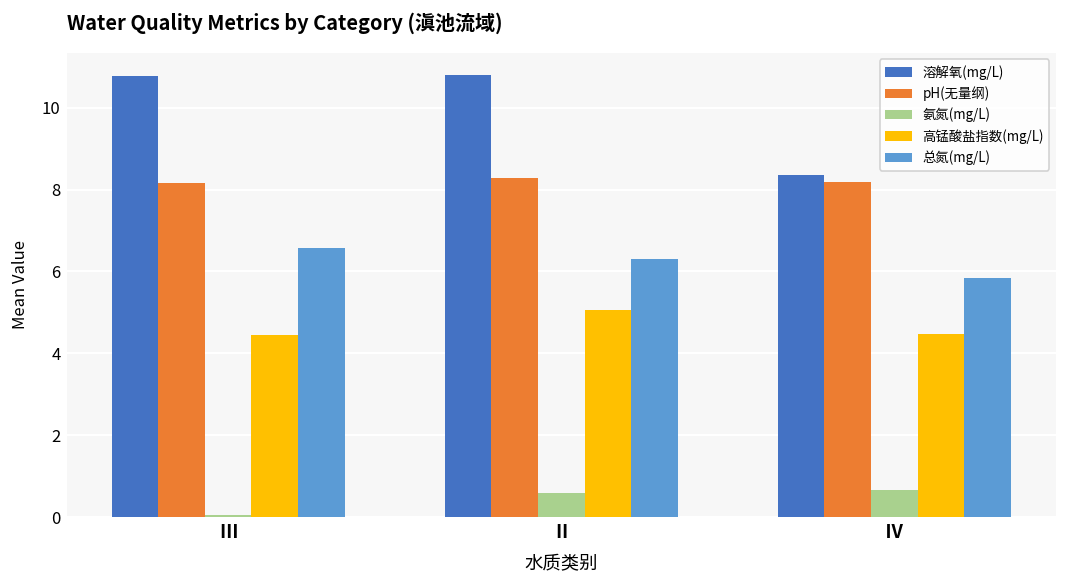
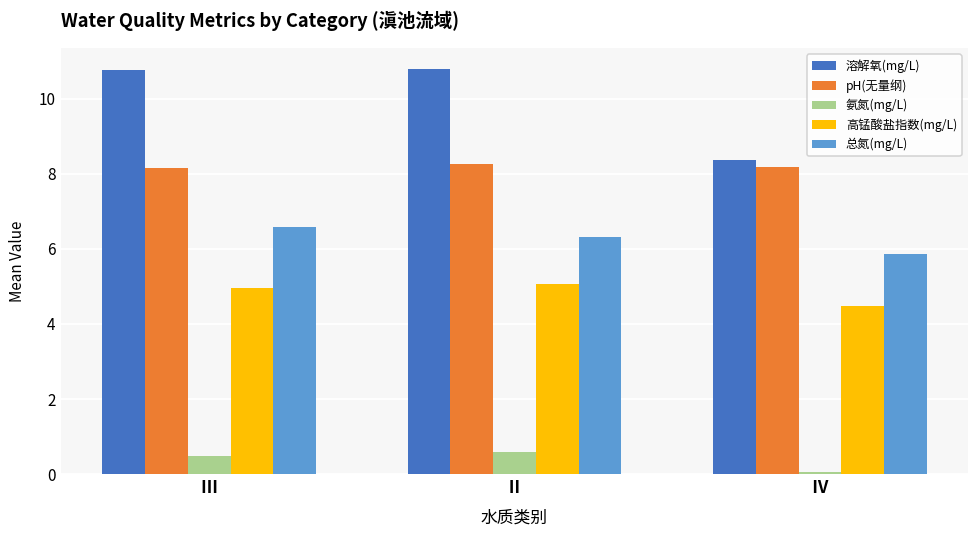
氨氮(mg/L), Ⅲ: 0.1 -> 0.5
高锰酸盐指数(mg/L), Ⅲ: 4.4 -> 5.0
氨氮(mg/L), Ⅳ: 0.7 -> 0.1
